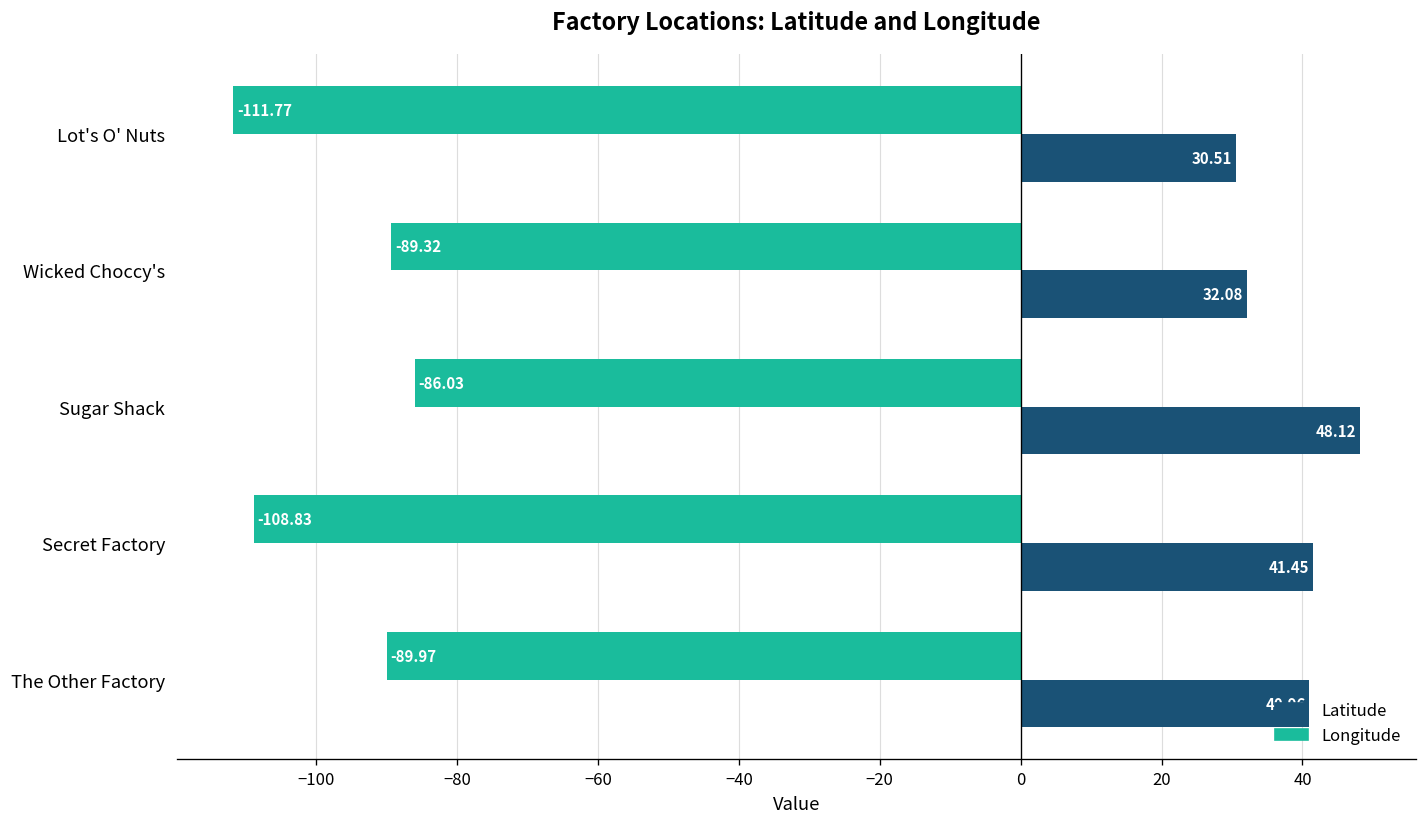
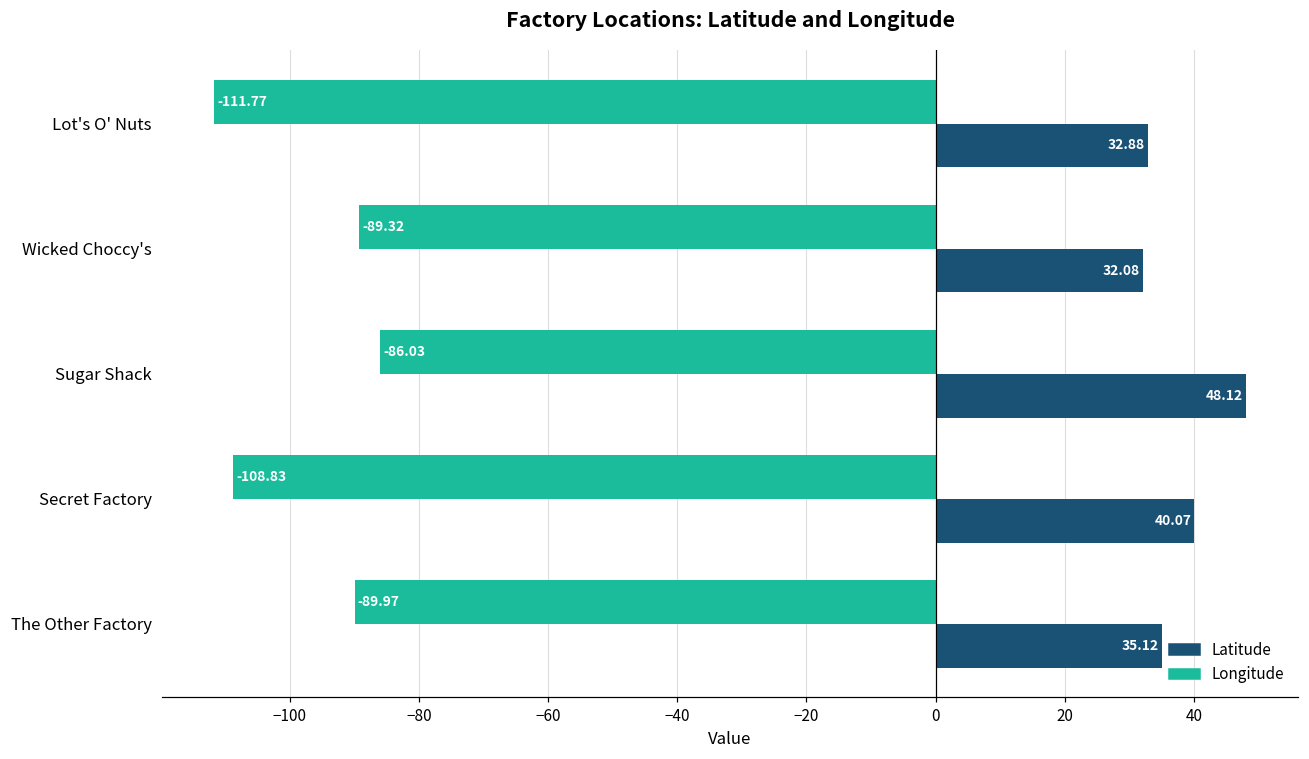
Latitude, Lot's O' Nuts: 30.51 -> 32.88
Latitude, Secret Factory: 41.45 -> 40.07
Latitude, The Other Factory: 40.96 -> 35.12
